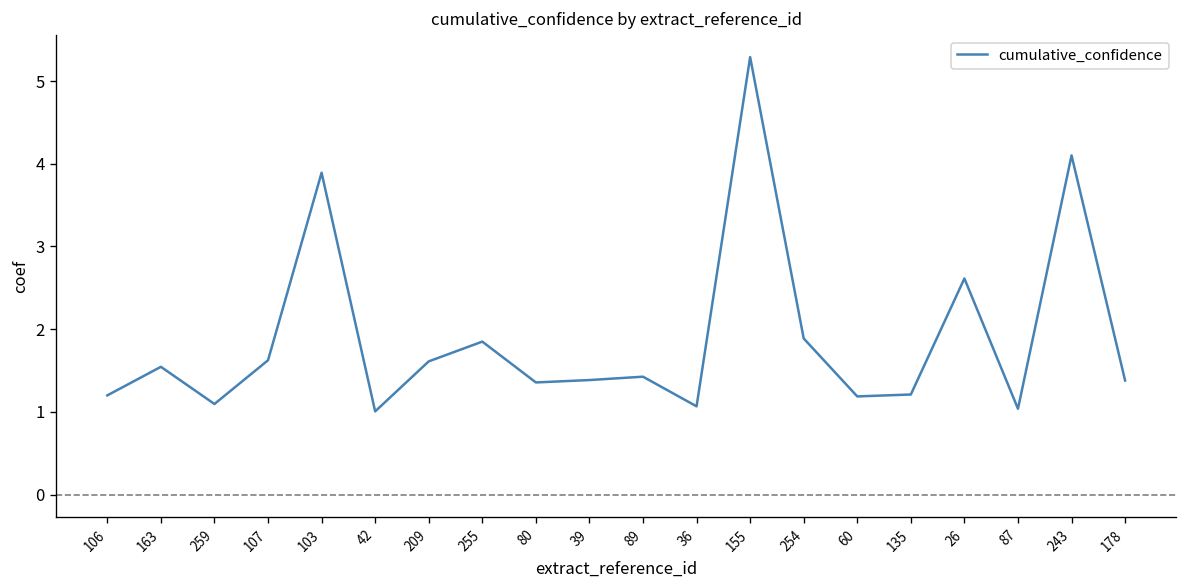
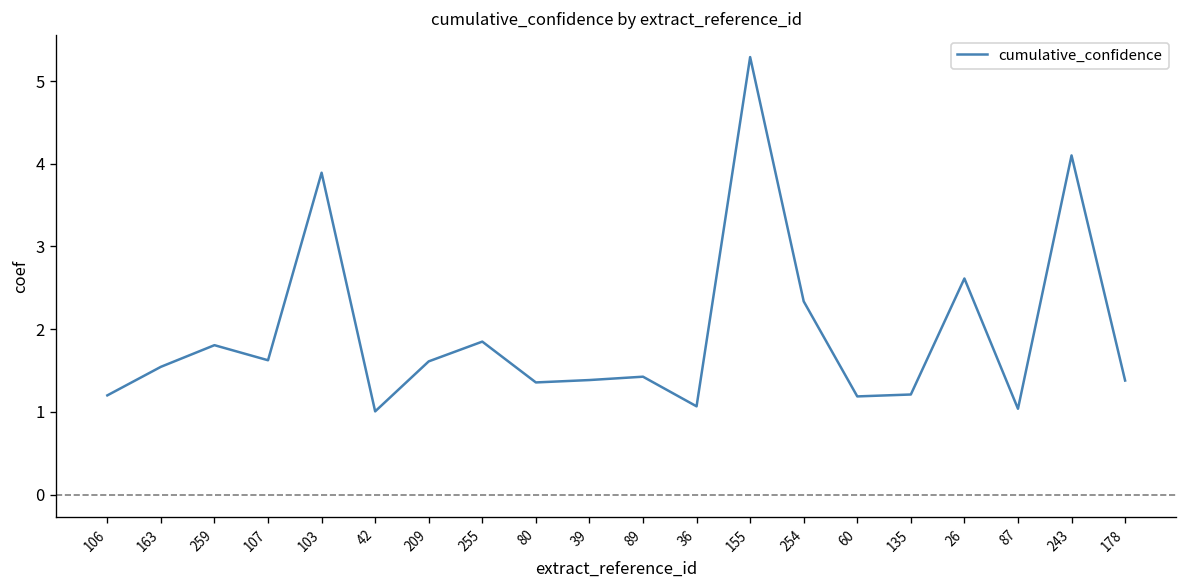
259: 1.1 -> 1.8
254: 1.9 -> 2.3
